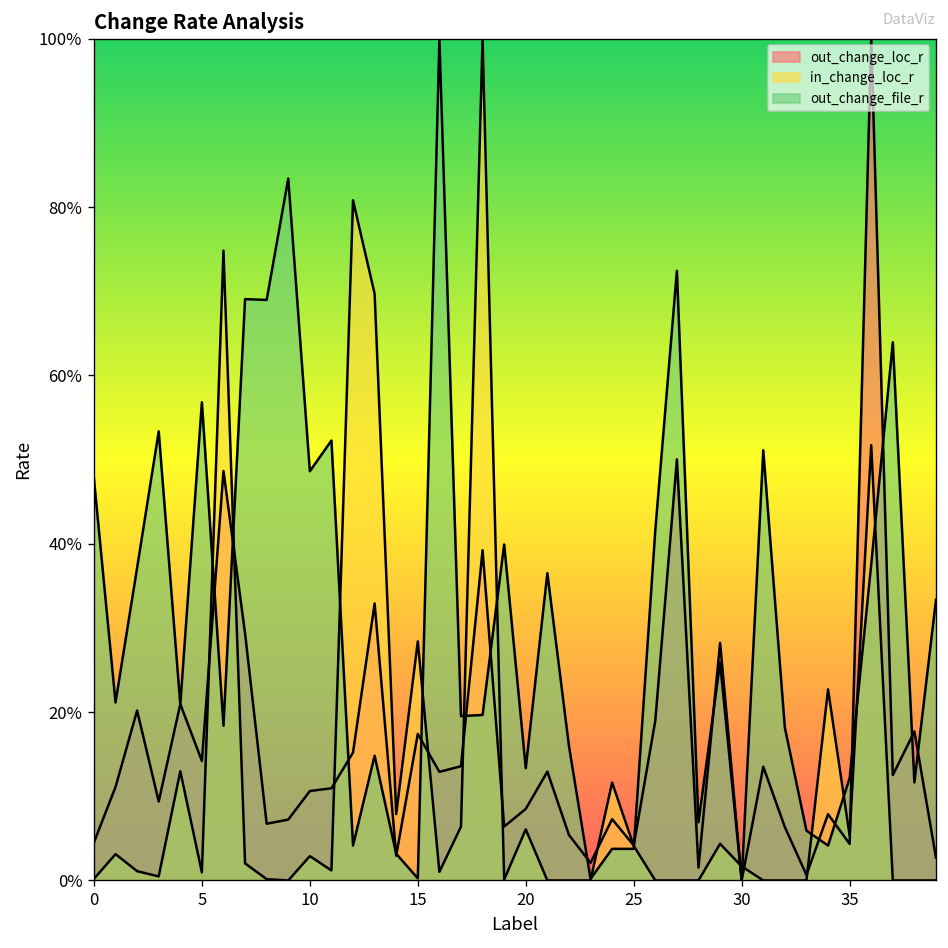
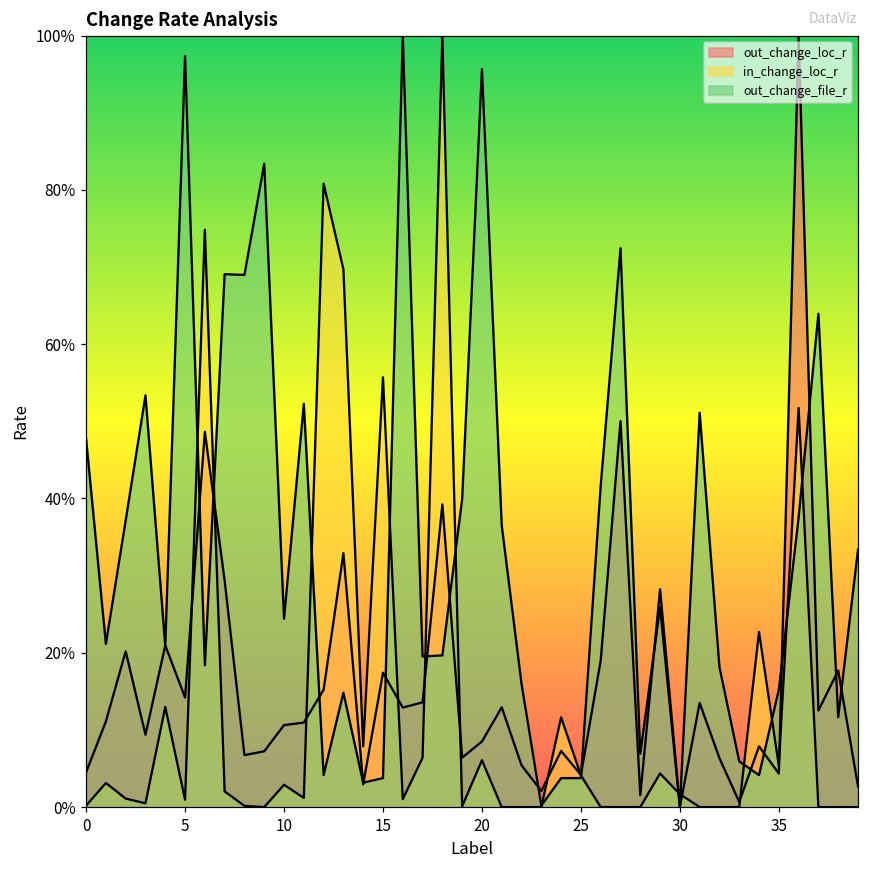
out_change_file_r, 5: 57% -> 97%
out_change_file_r, 10: 49% -> 24%
in_change_loc_r, 15: 28% -> 56%
out_change_file_r, 15: 0% -> 4%
out_change_file_r, 20: 13% -> 96%
out_change_file_r, 35: 12% -> 15%
